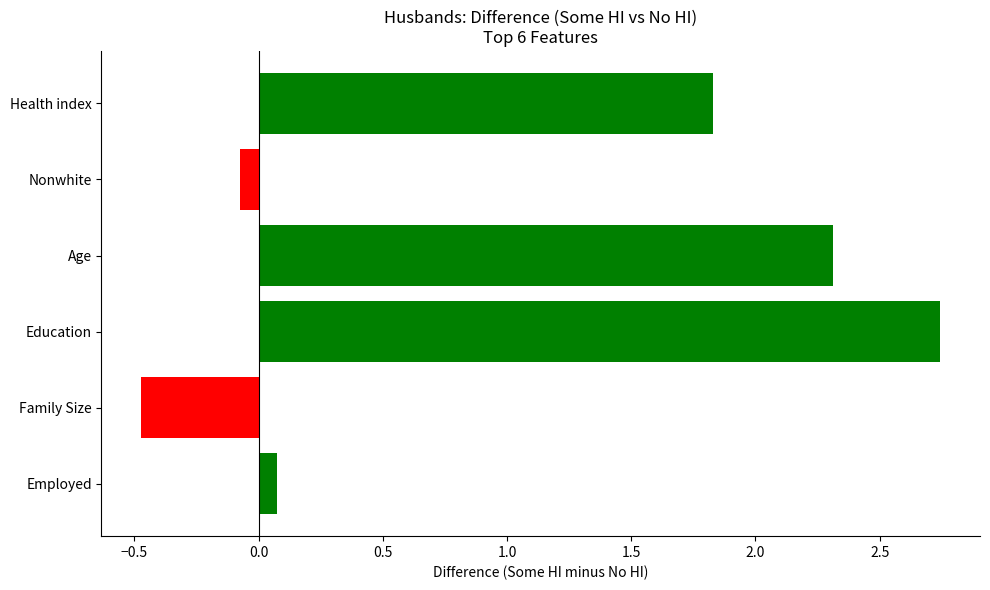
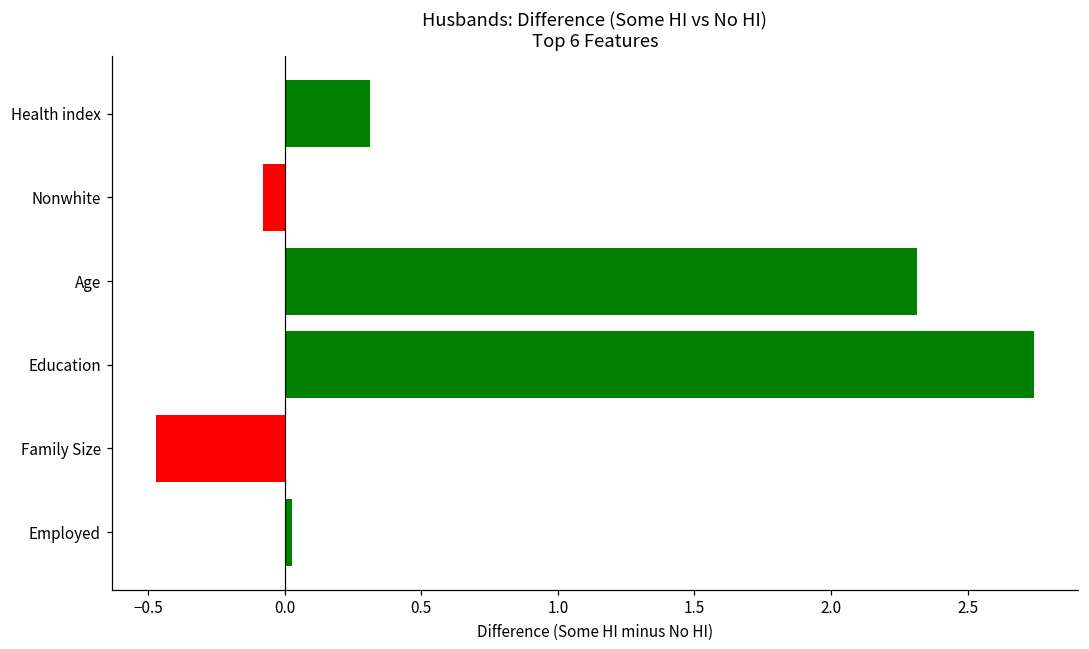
Health index: 1.83 -> 0.31
Employed: 0.07 -> 0.03
